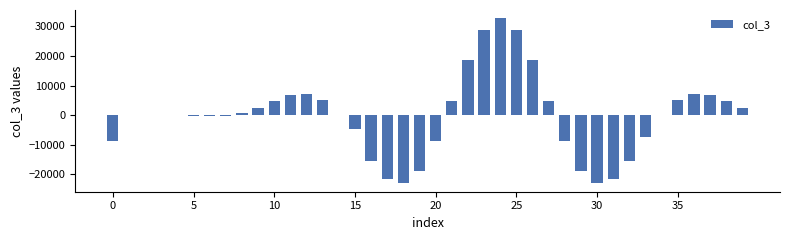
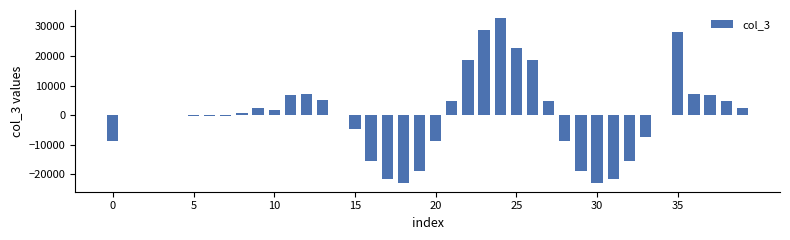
10: 5000 -> 2000
25: 29000 -> 23000
35: 5000 -> 28000
